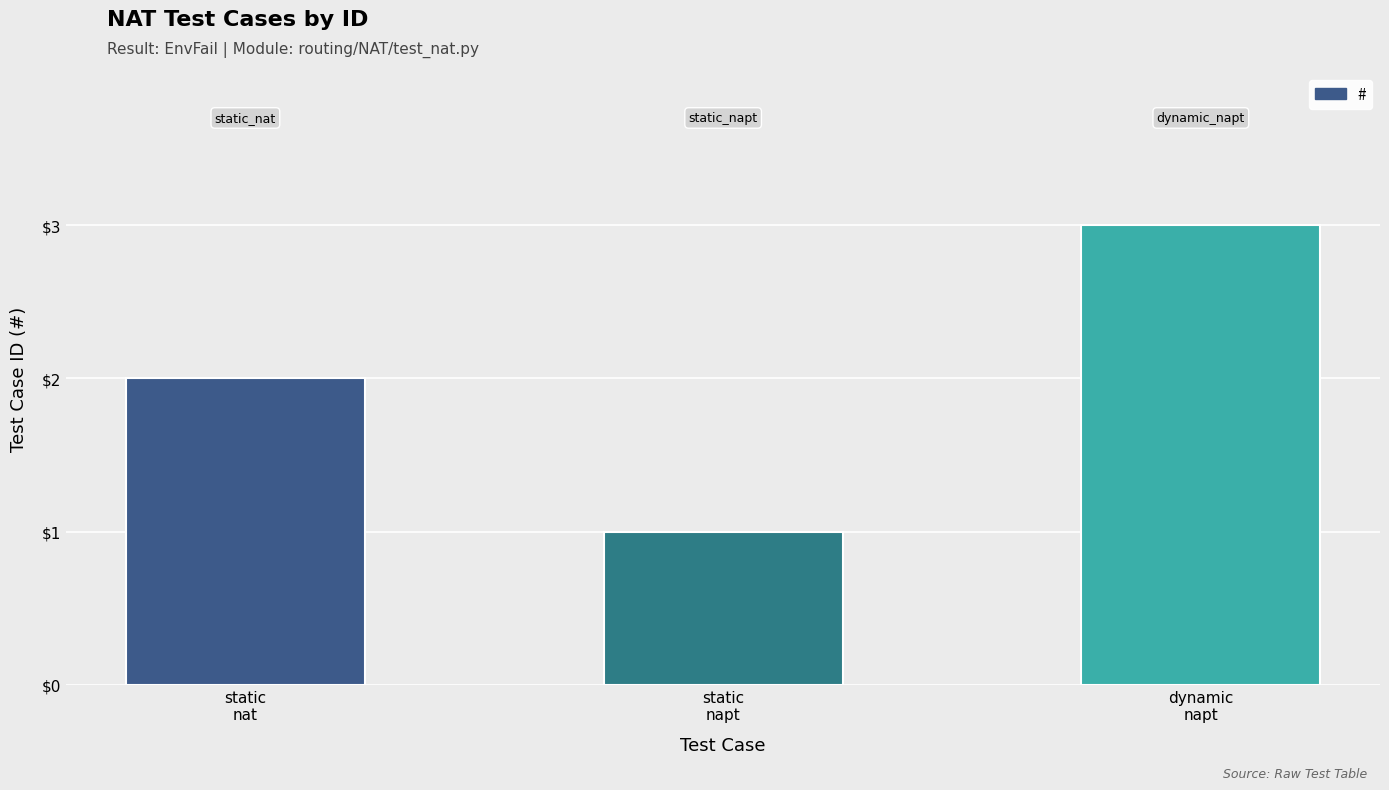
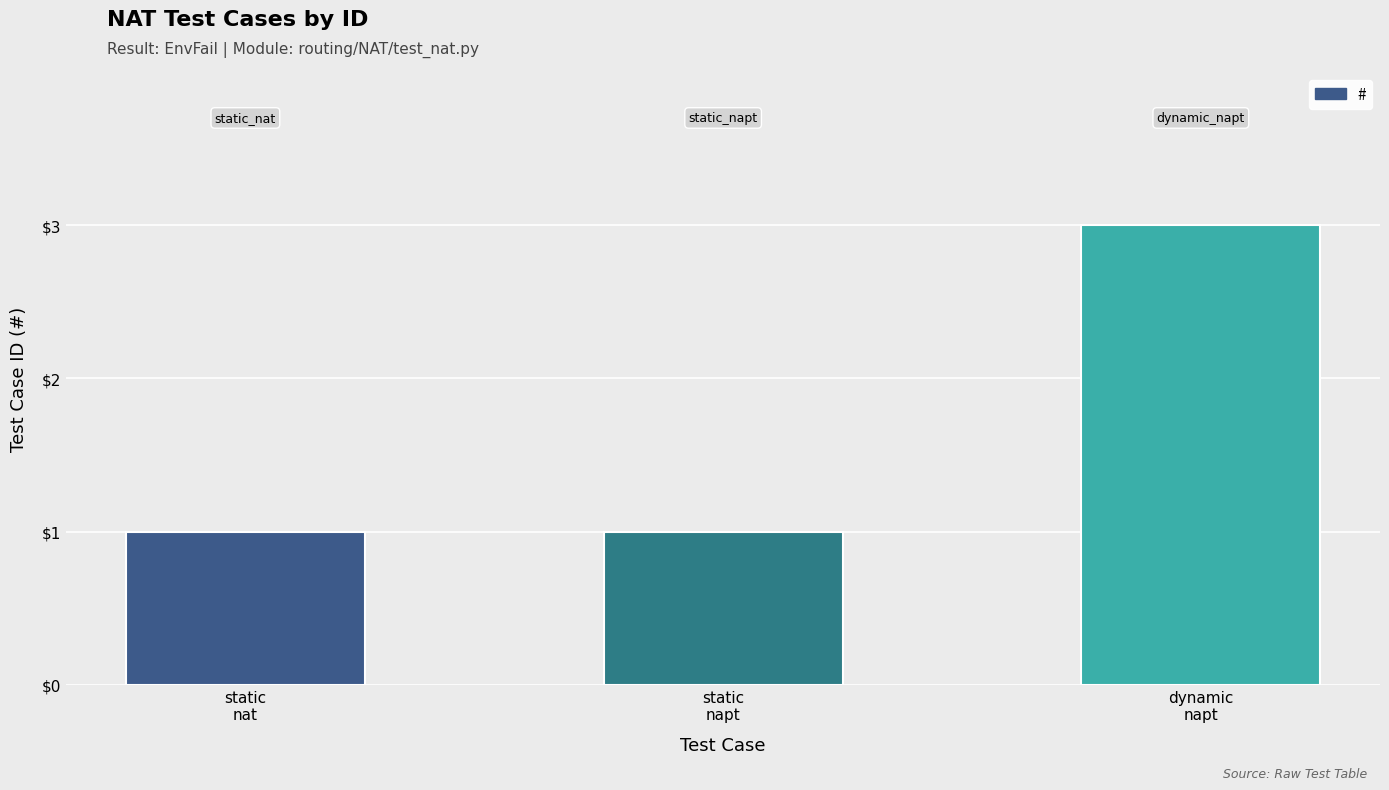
static nat: $2 -> $1
